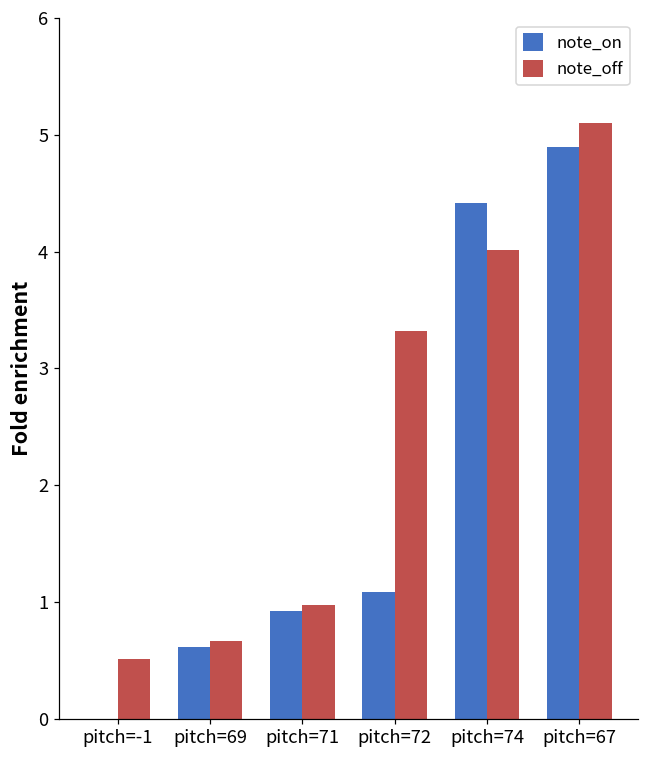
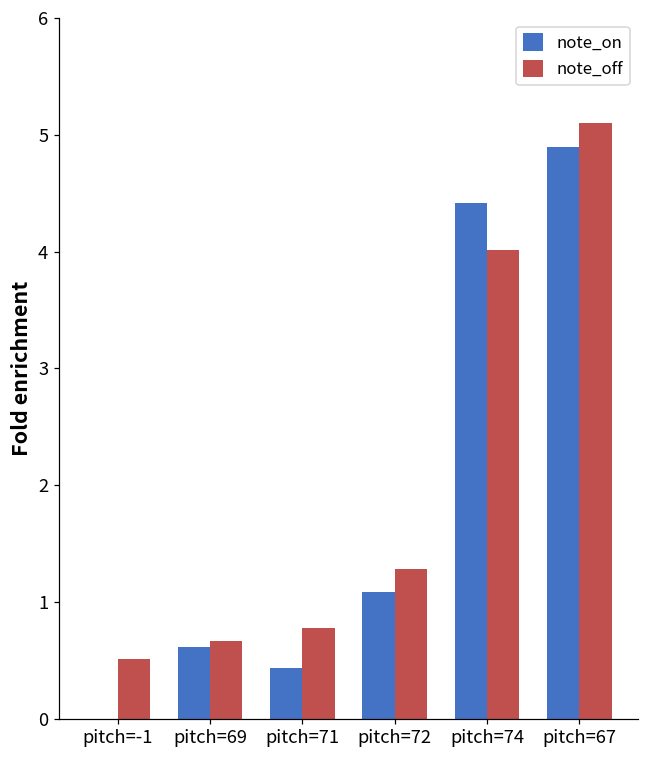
note_on, pitch=71: 0.92 -> 0.43
note_off, pitch=71: 0.97 -> 0.77
note_off, pitch=72: 3.32 -> 1.28
